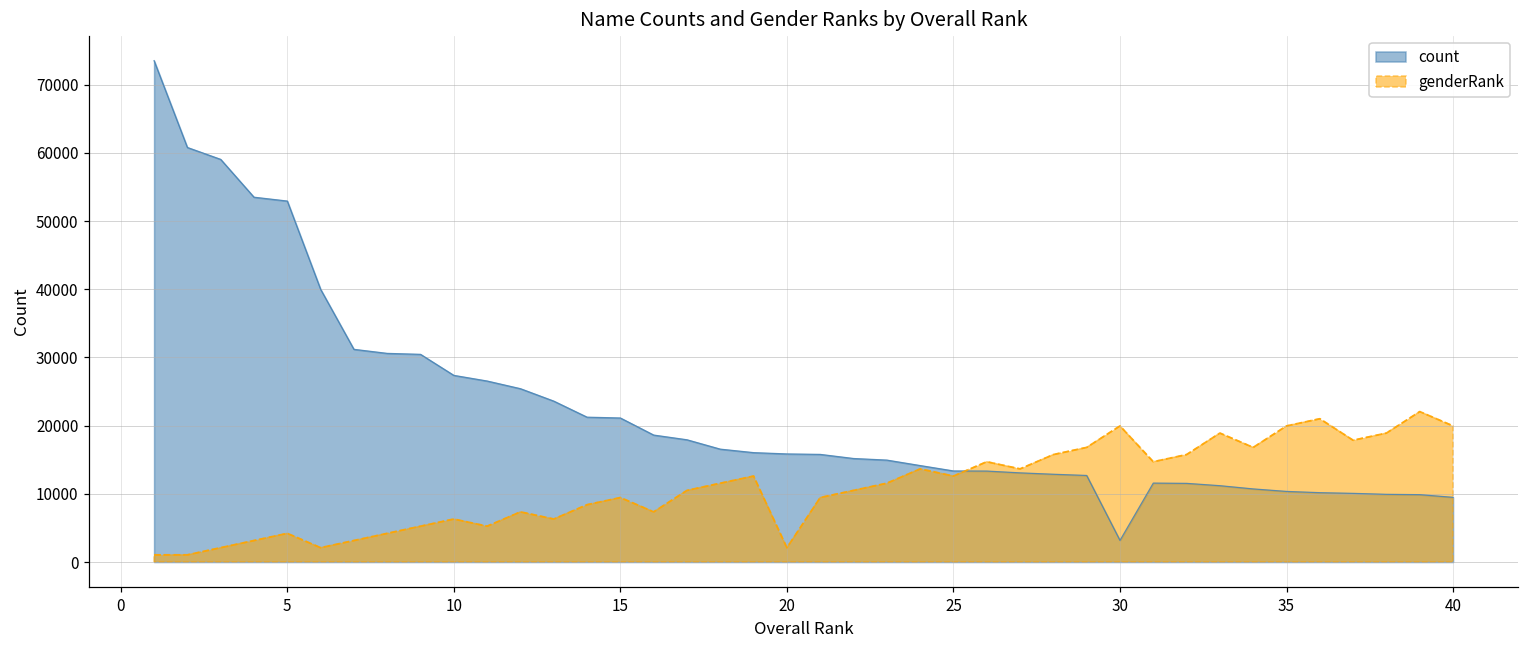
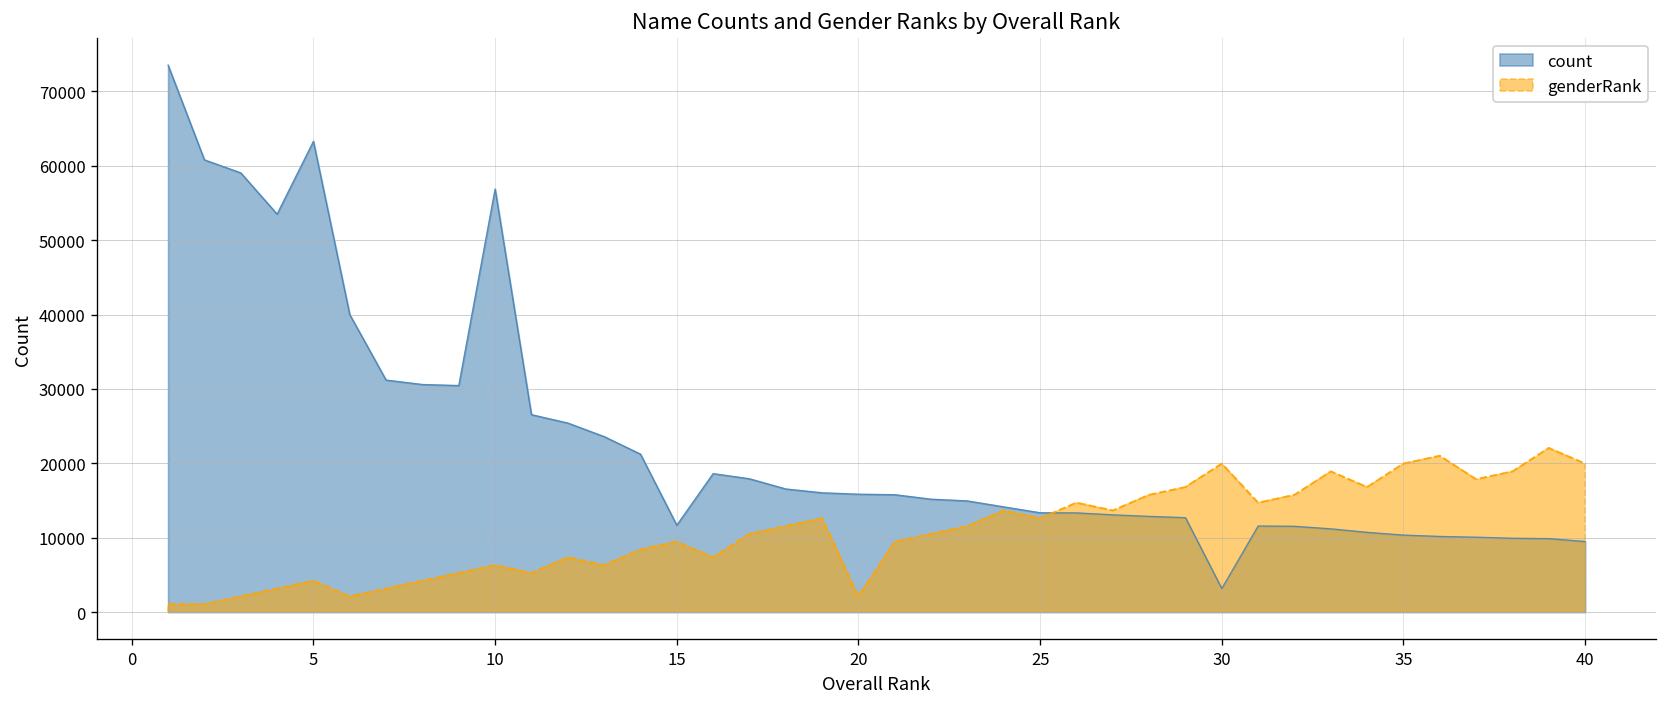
count, 5: 53000 -> 63000
count, 10: 27000 -> 57000
count, 15: 21000 -> 12000
